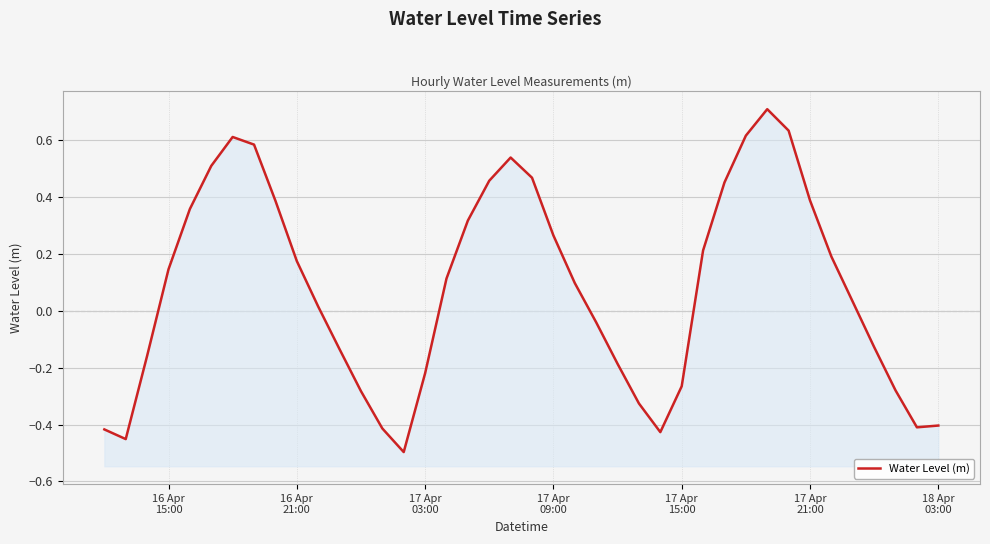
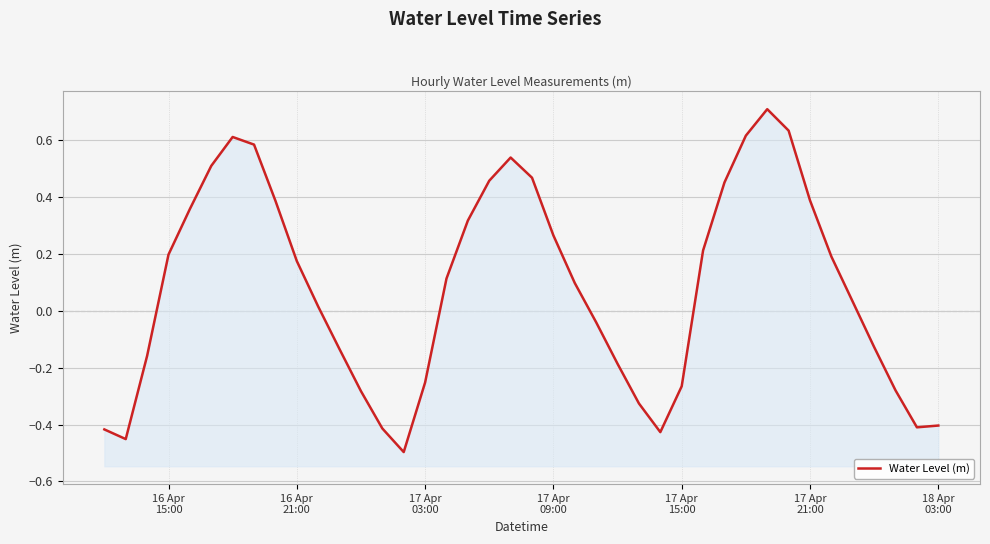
16 Apr 15:00: 0.15 -> 0.20
17 Apr 03:00: -0.22 -> -0.25
